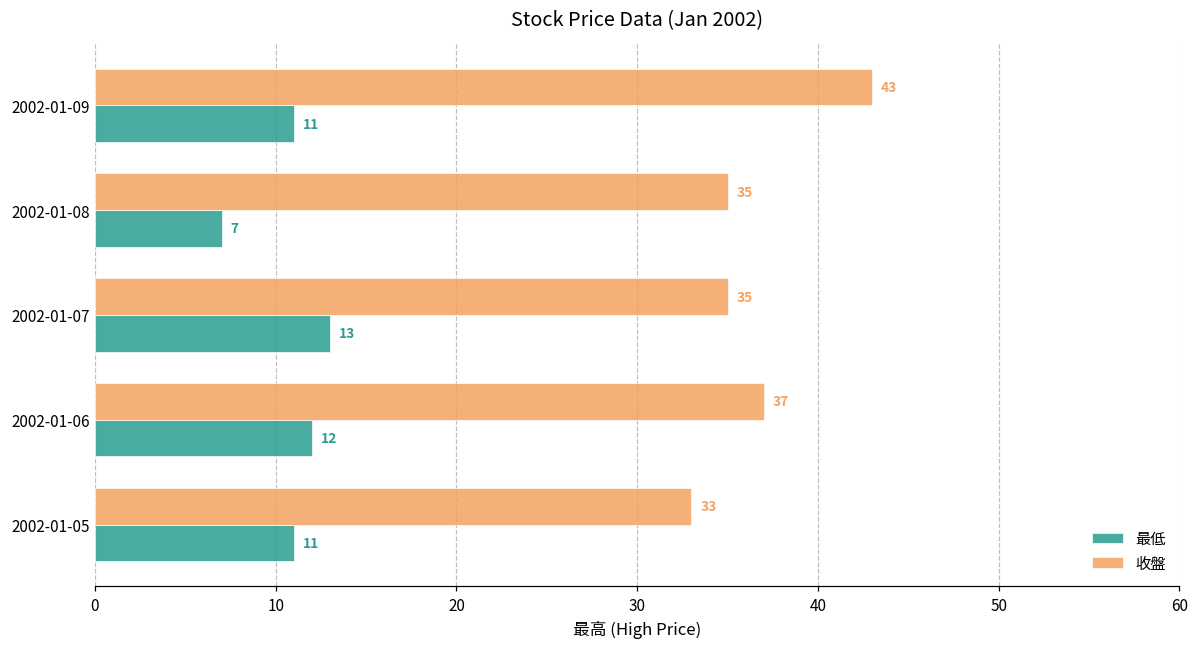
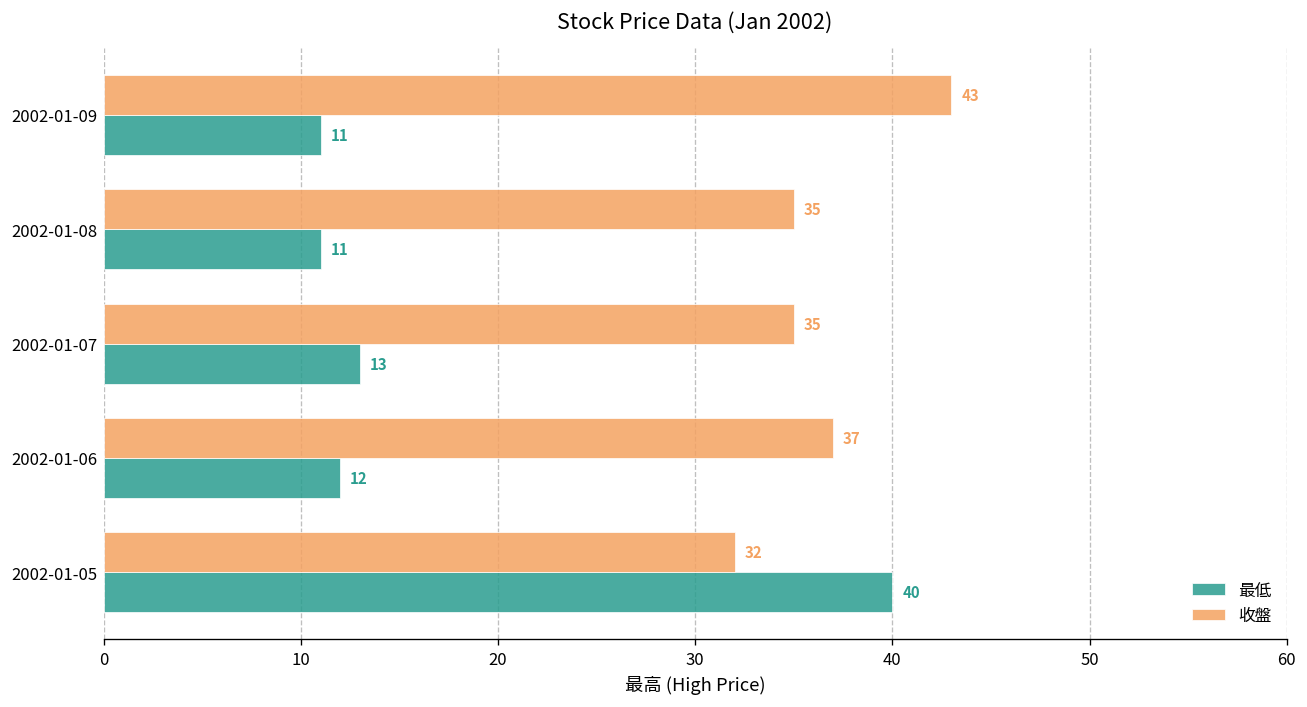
最低, 2002-01-08: 7 -> 11
收盤, 2002-01-05: 33 -> 32
最低, 2002-01-05: 11 -> 40
